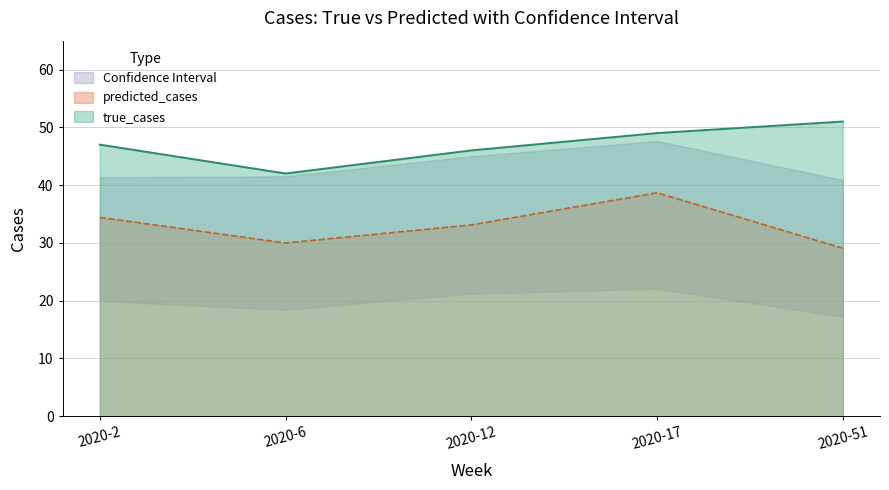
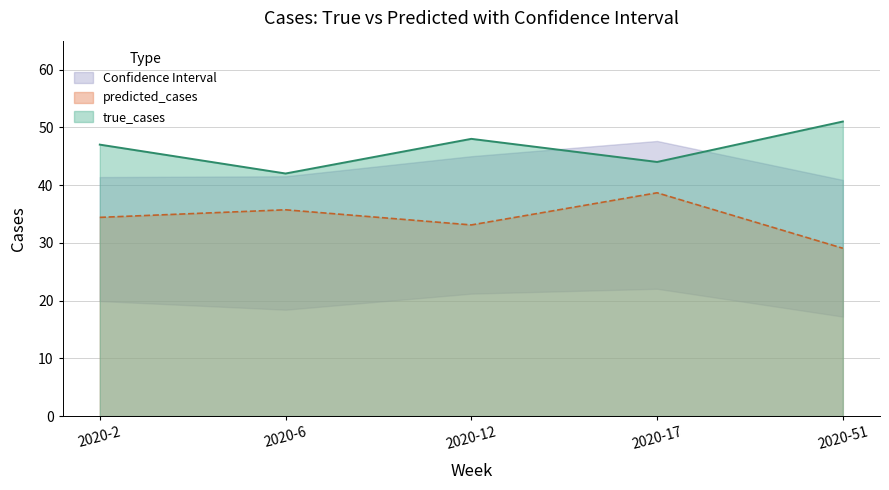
predicted_cases, 2020-6: 30 -> 36
true_cases, 2020-12: 46 -> 48
true_cases, 2020-17: 49 -> 44
